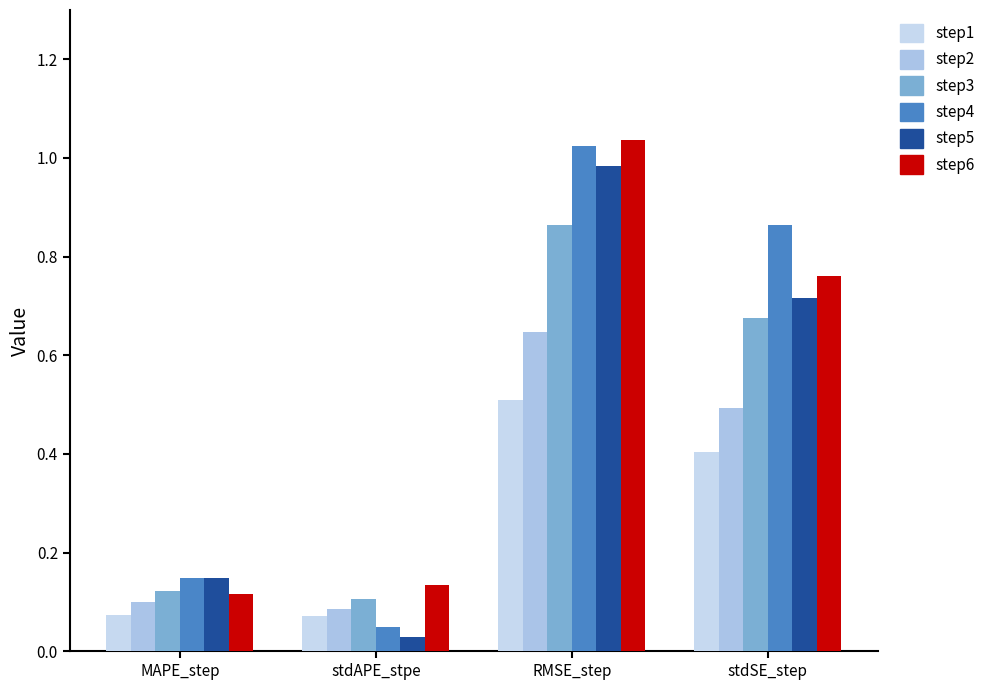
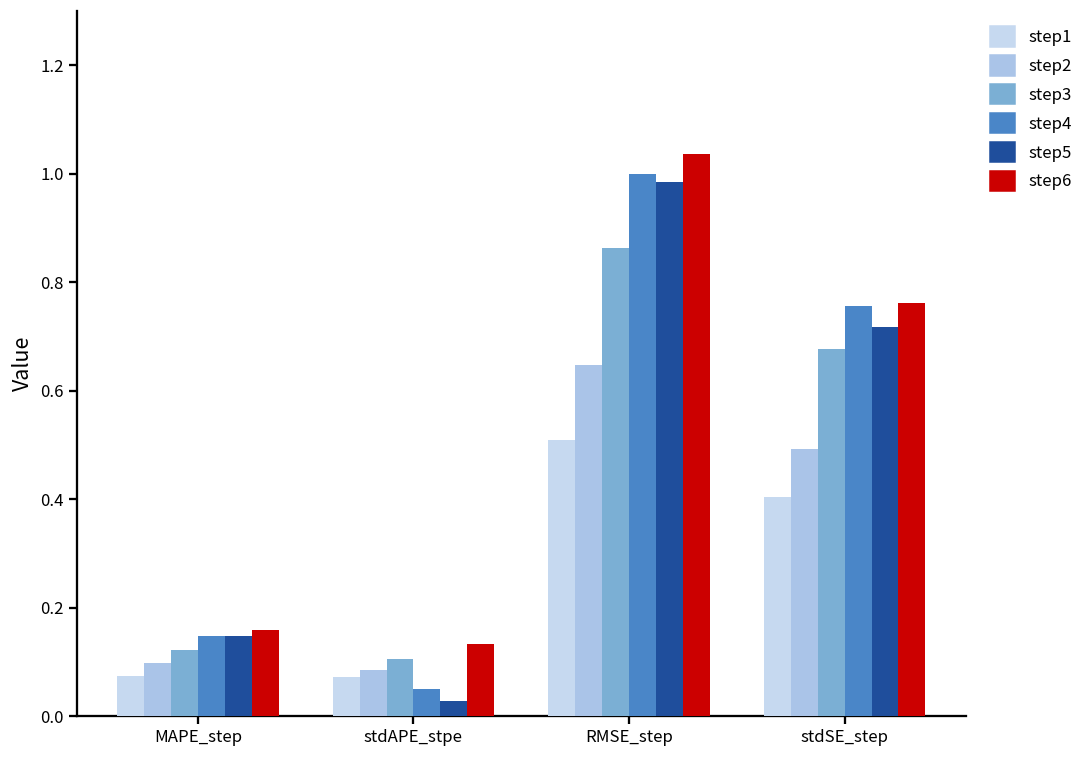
step6, MAPE_step: 0.12 -> 0.16
step4, RMSE_step: 1.02 -> 1.00
step4, stdSE_step: 0.86 -> 0.76
